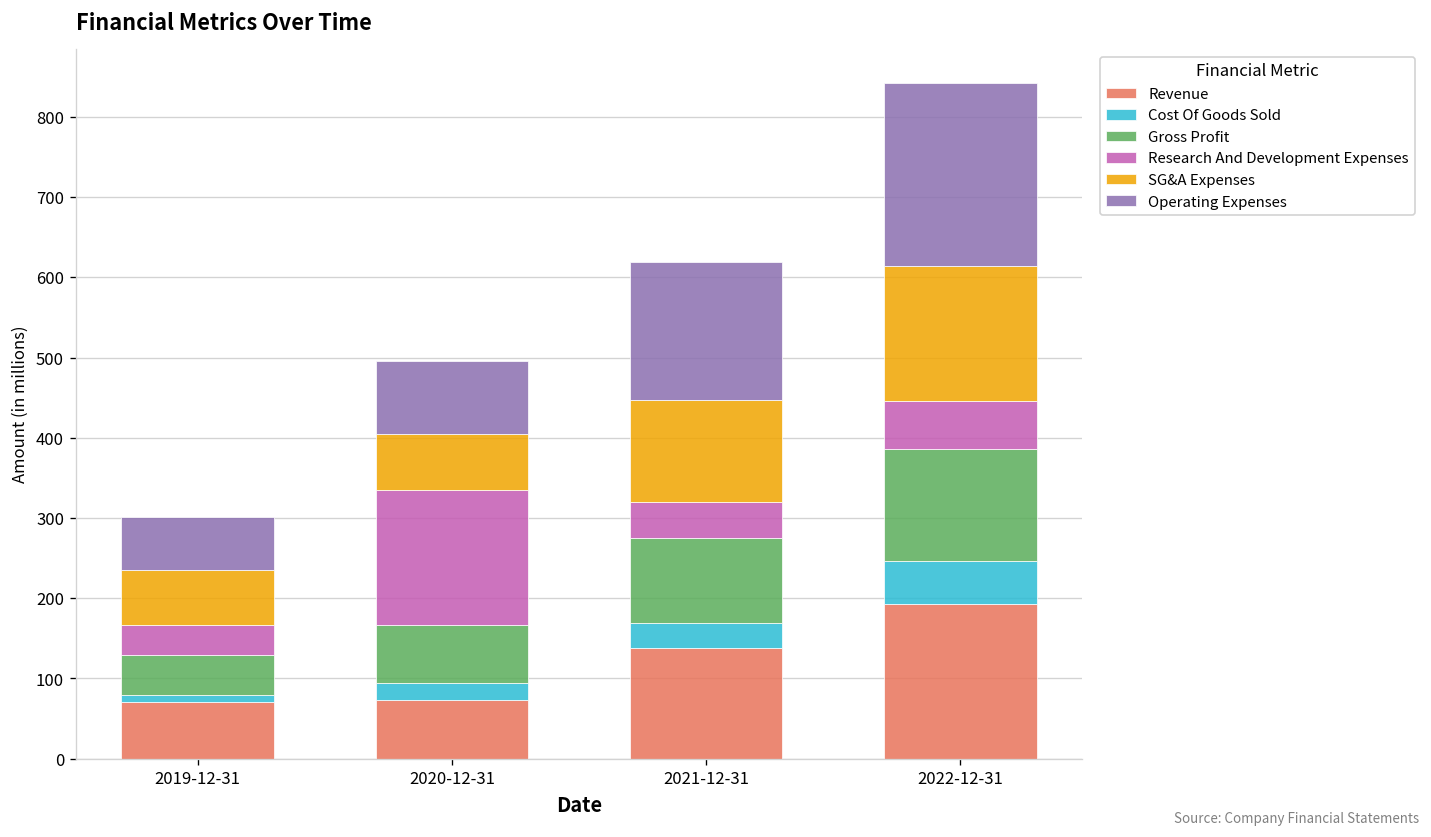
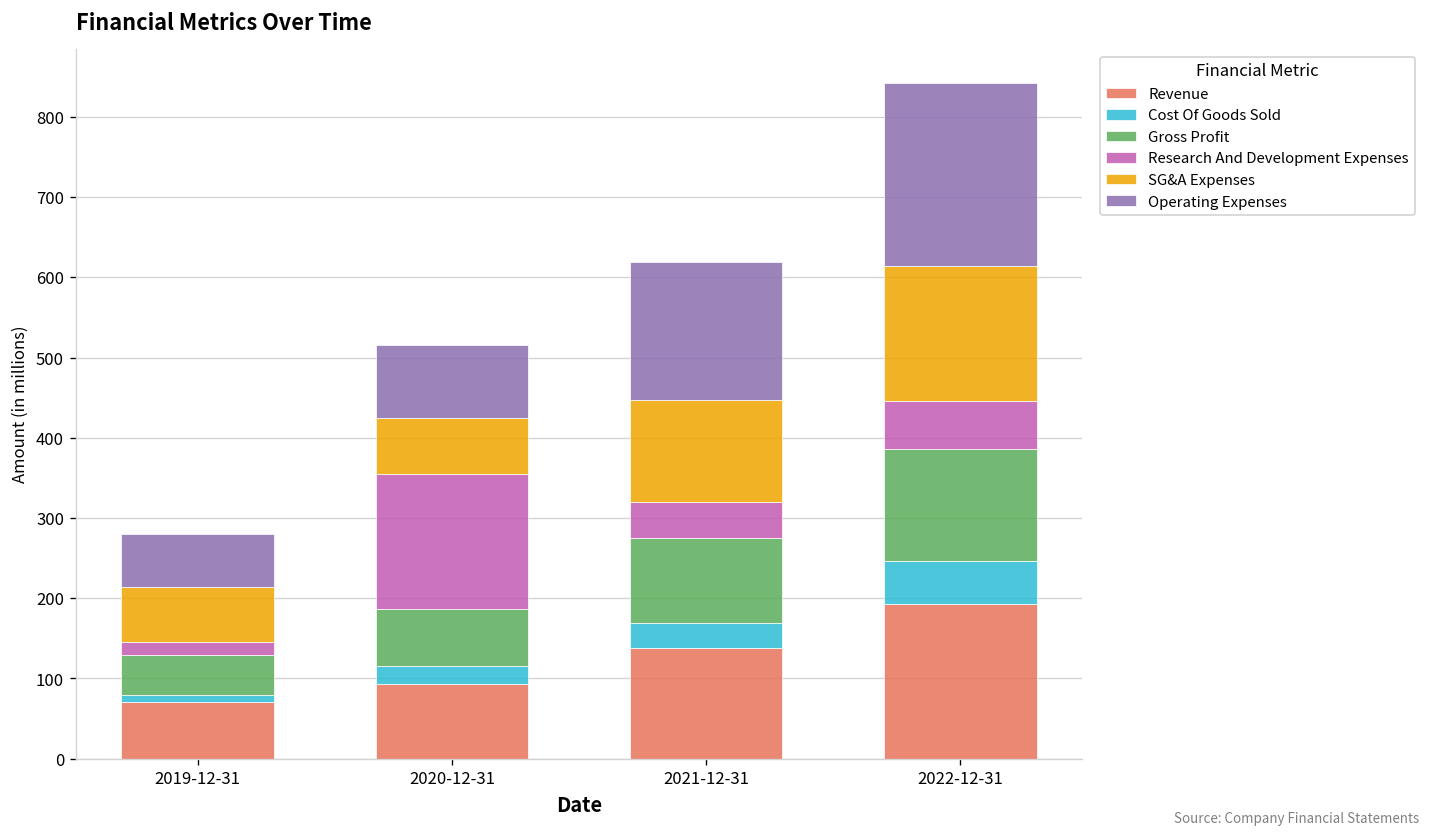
Research And Development Expenses, 2019-12-31: 40 -> 20
Revenue, 2020-12-31: 70 -> 90
